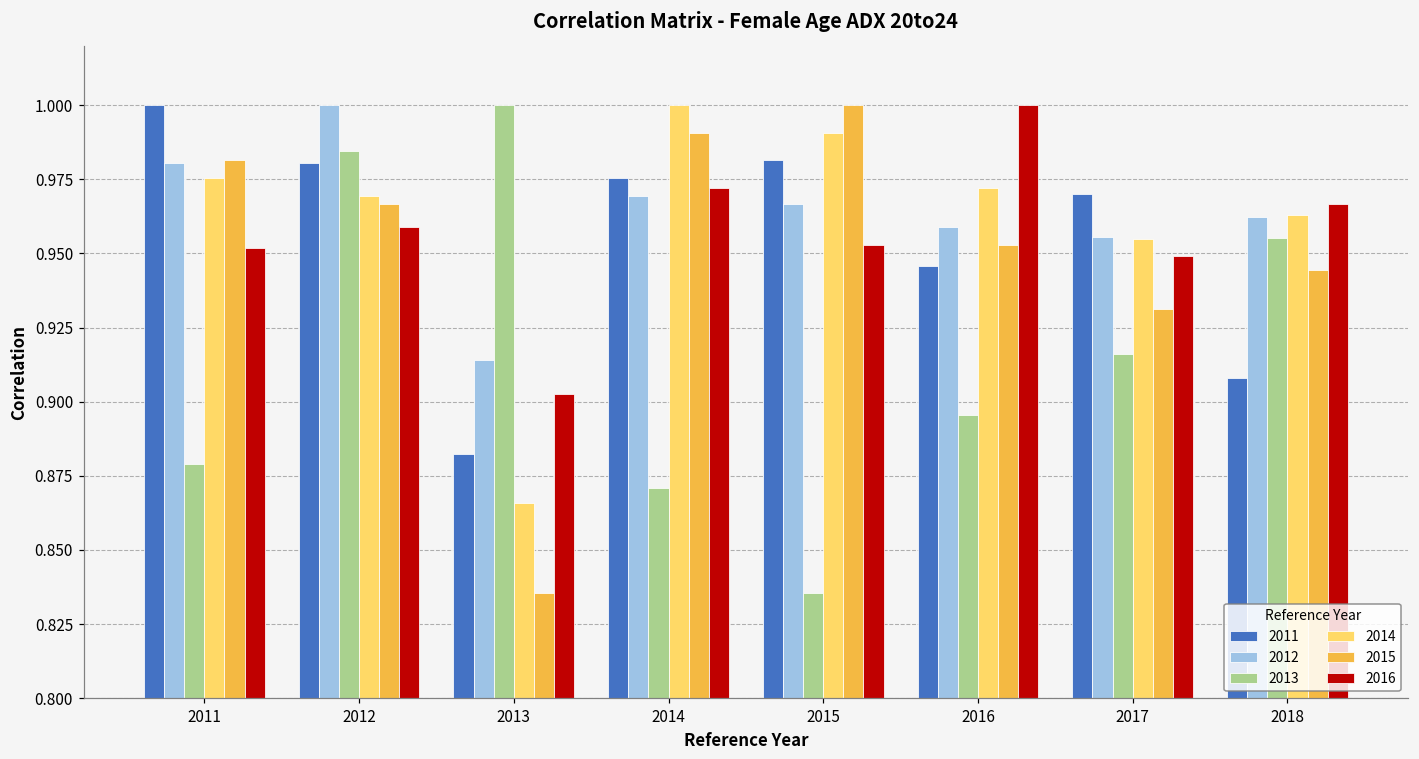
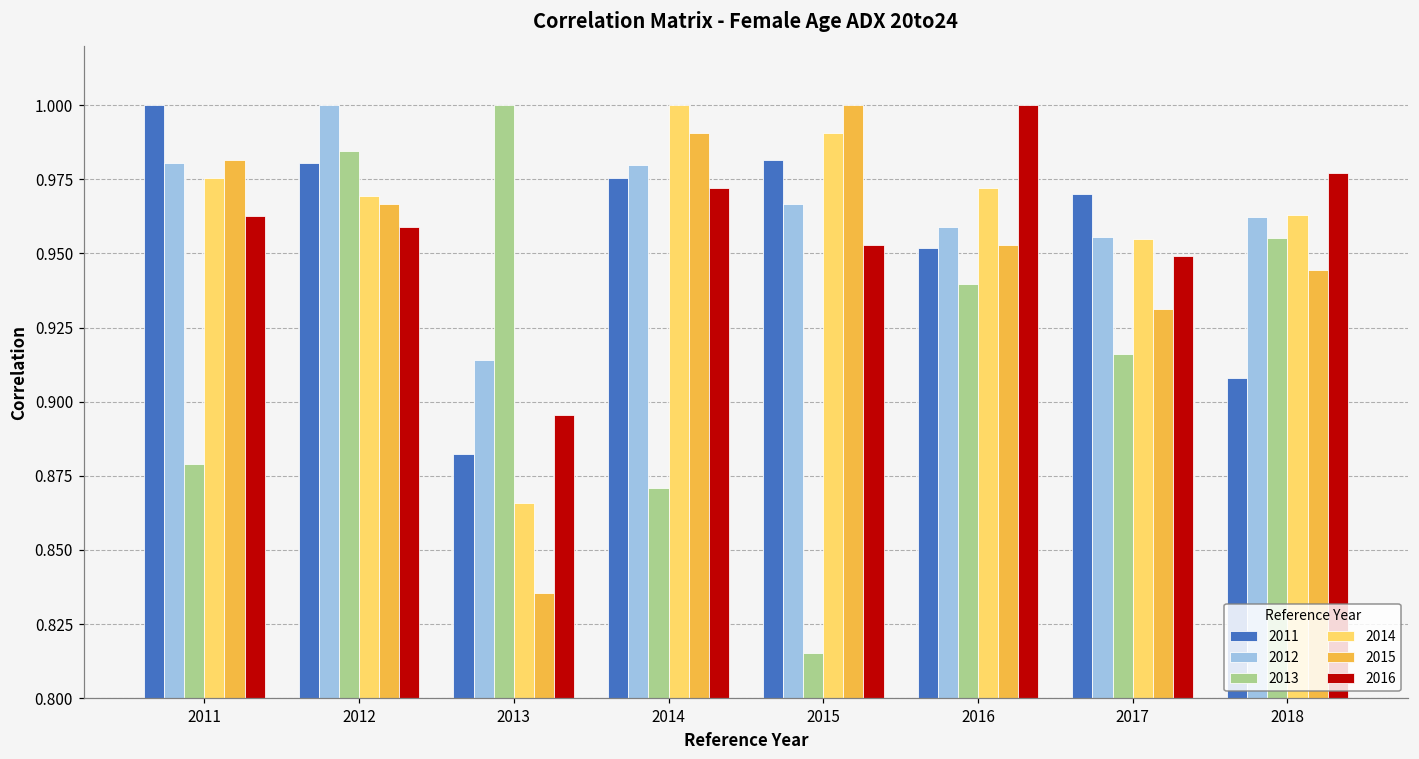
2016, 2011: 0.952 -> 0.963
2016, 2013: 0.903 -> 0.895
2012, 2014: 0.969 -> 0.980
2013, 2015: 0.835 -> 0.815
2011, 2016: 0.946 -> 0.952
2013, 2016: 0.895 -> 0.940
2016, 2018: 0.967 -> 0.977
